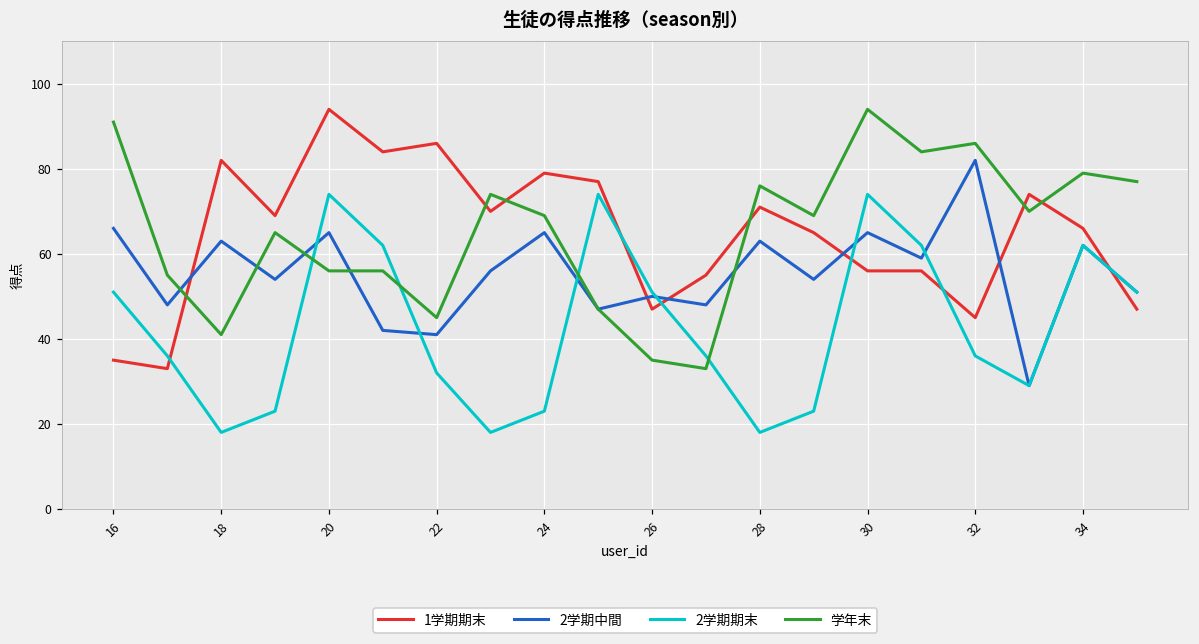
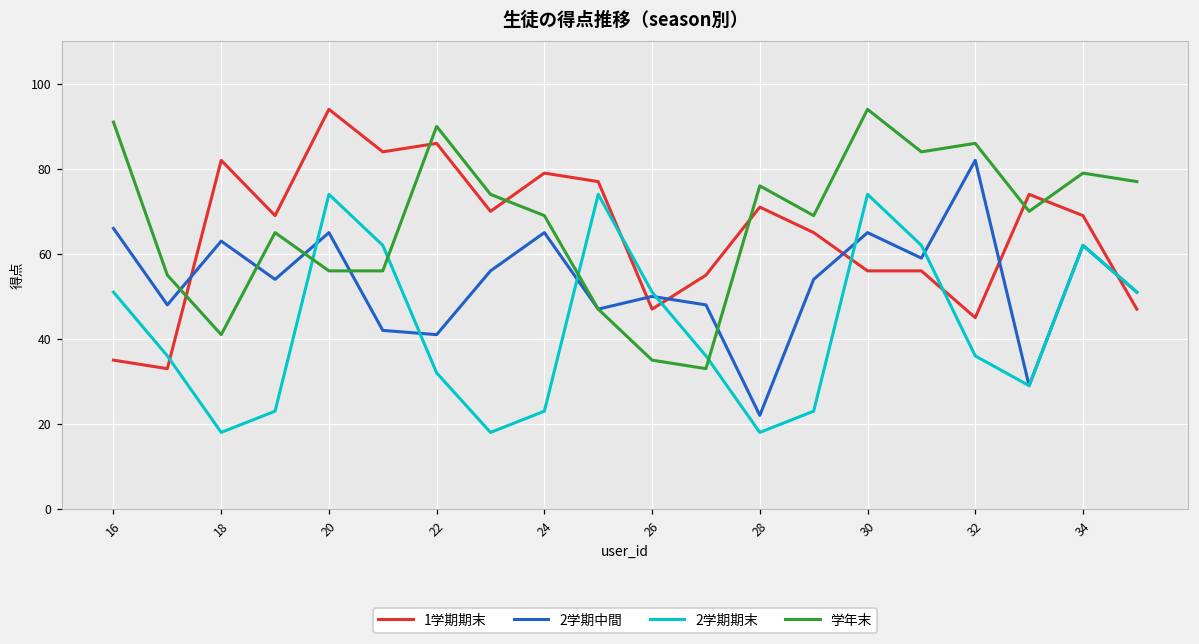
学年末, 22: 45 -> 90
2学期中間, 28: 63 -> 22
1学期期末, 34: 66 -> 69
